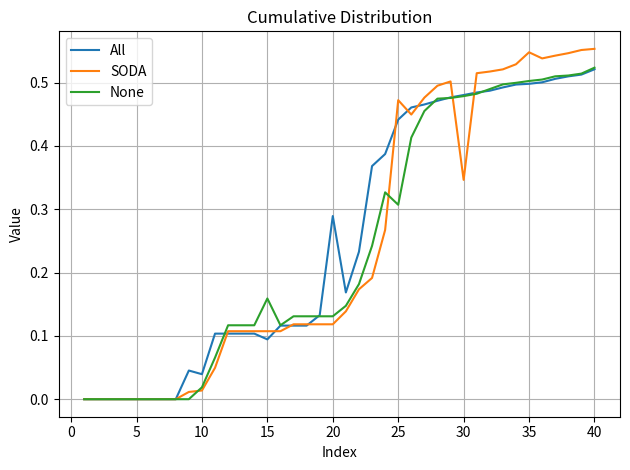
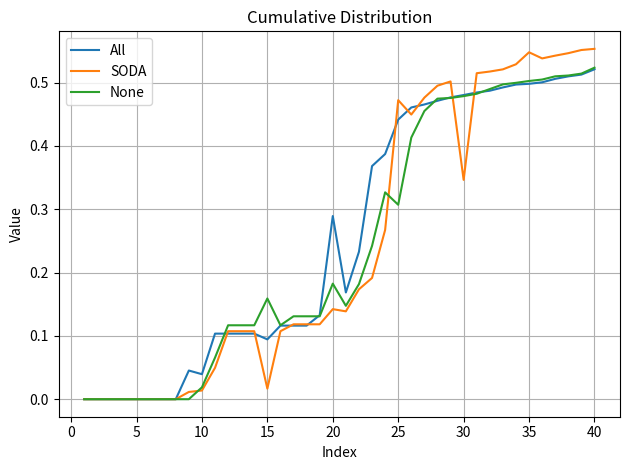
SODA, 15: 0.11 -> 0.02
SODA, 20: 0.12 -> 0.14
None, 20: 0.13 -> 0.18
